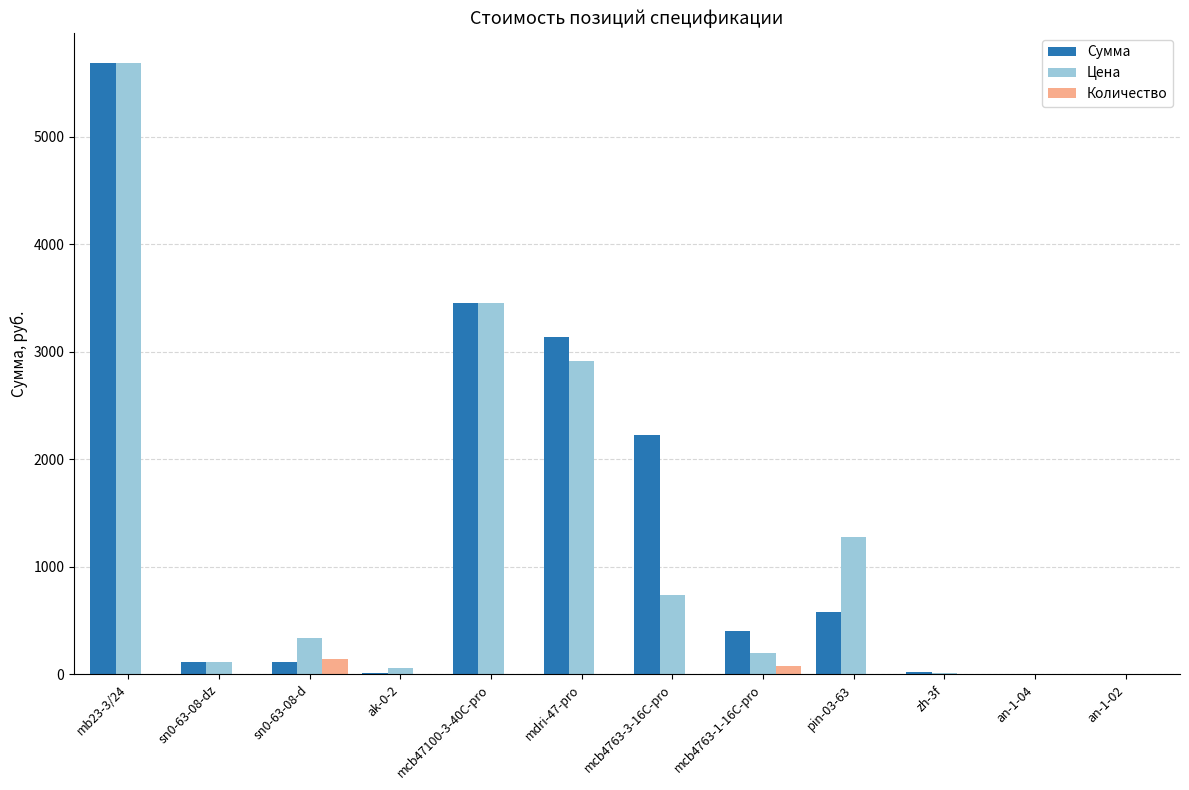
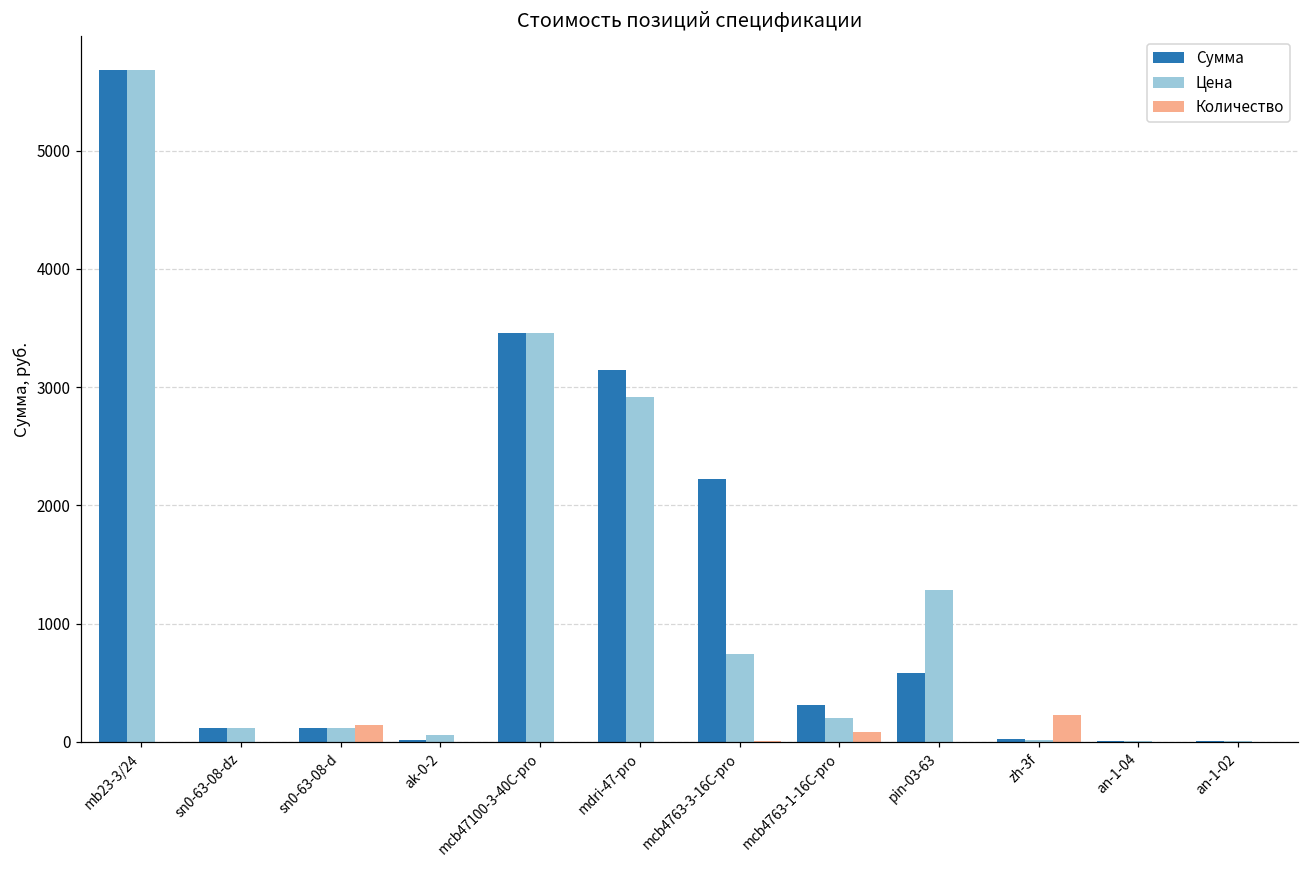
Цена, sn0-63-08-d: 330 -> 110
Сумма, mcb4763-1-16C-pro: 410 -> 310
Количество, zh-3f: 0 -> 230
